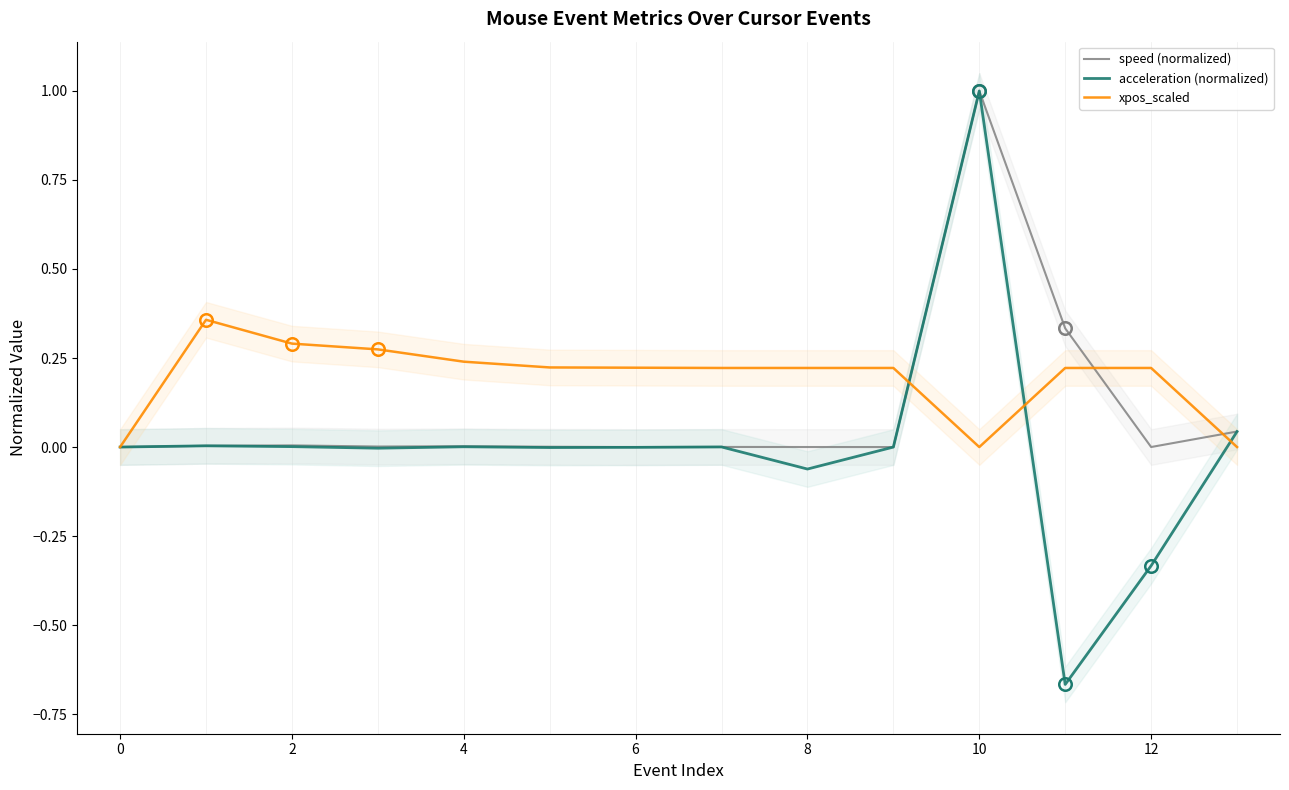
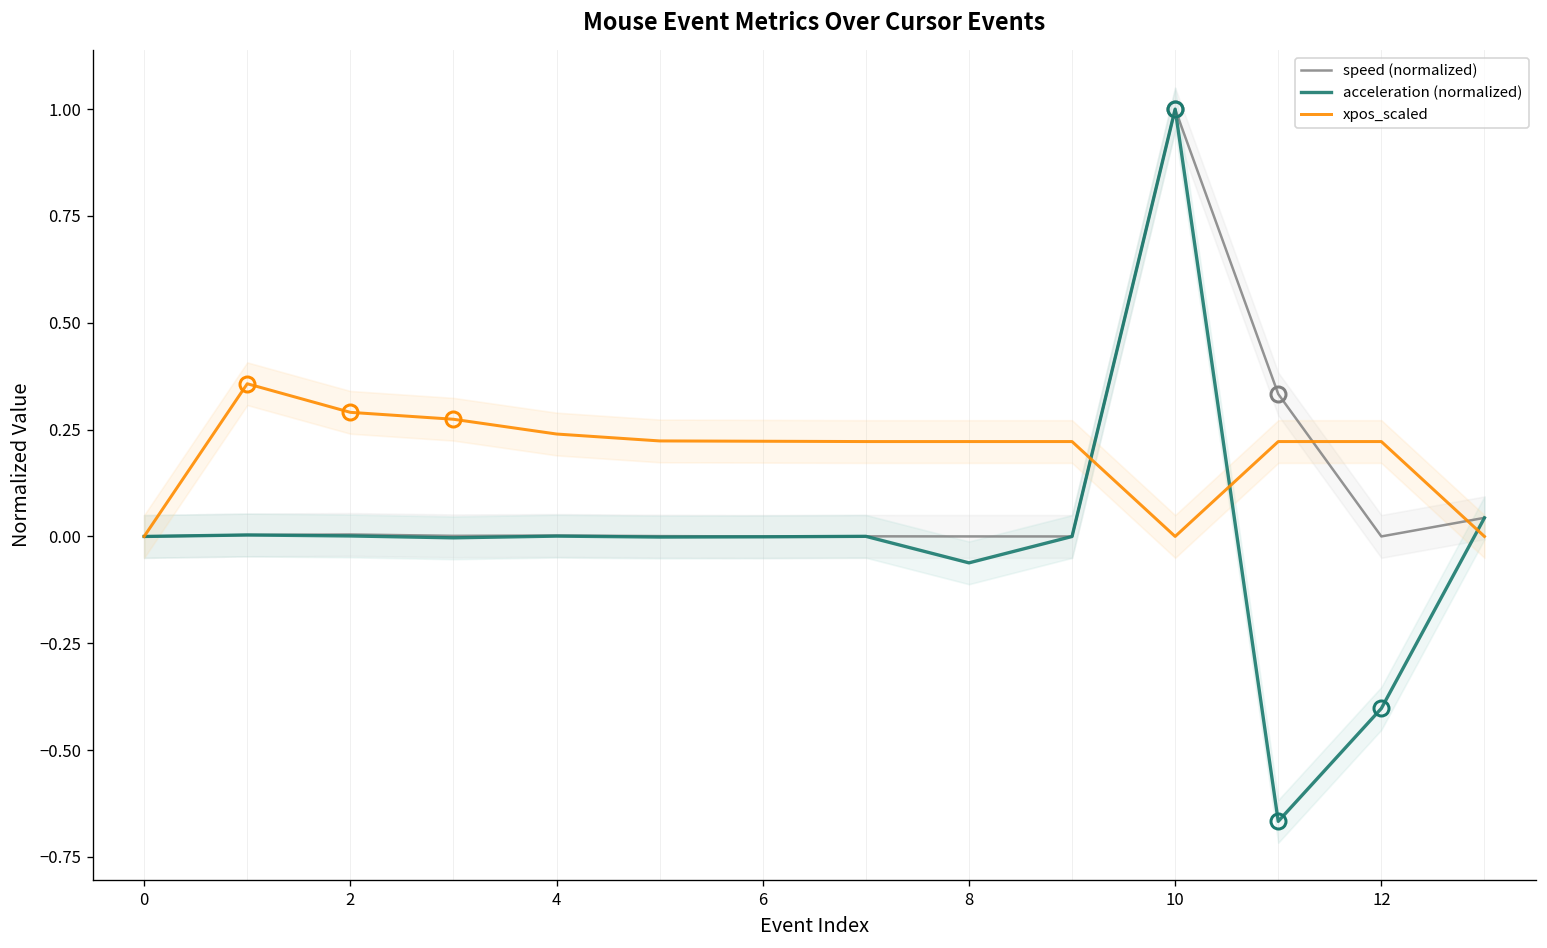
acceleration (normalized), 12: -0.33 -> -0.40
